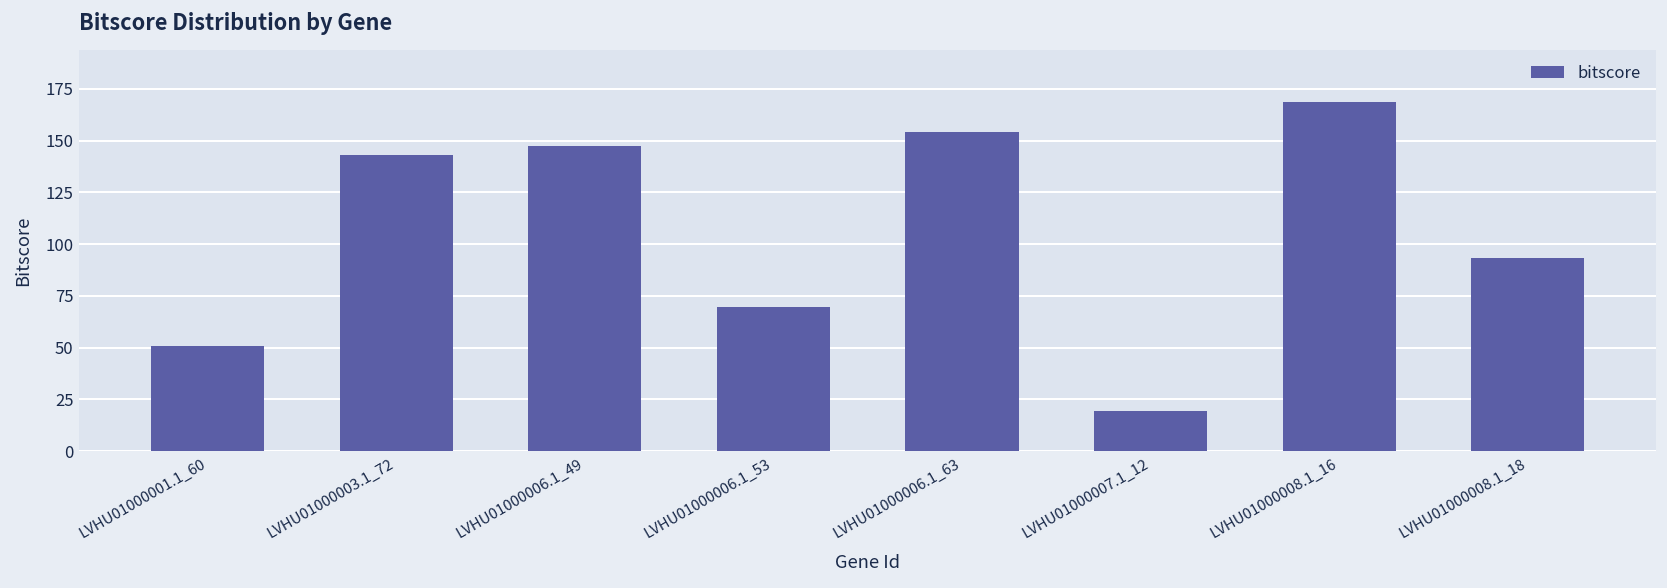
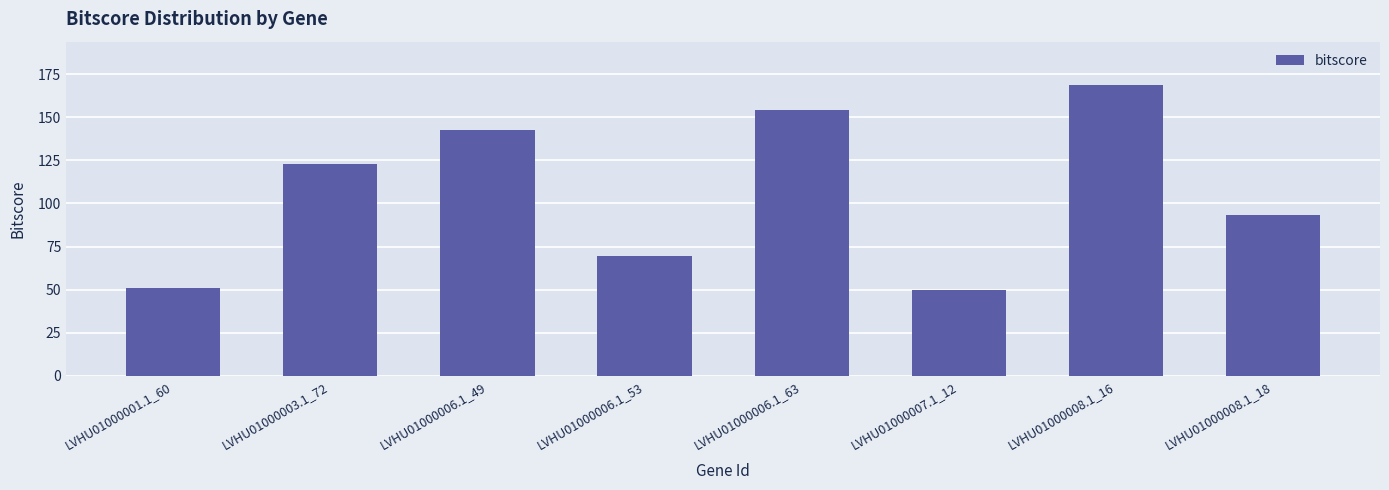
LVHU01000003.1_72: 143 -> 123
LVHU01000006.1_49: 147 -> 142
LVHU01000007.1_12: 19 -> 50
